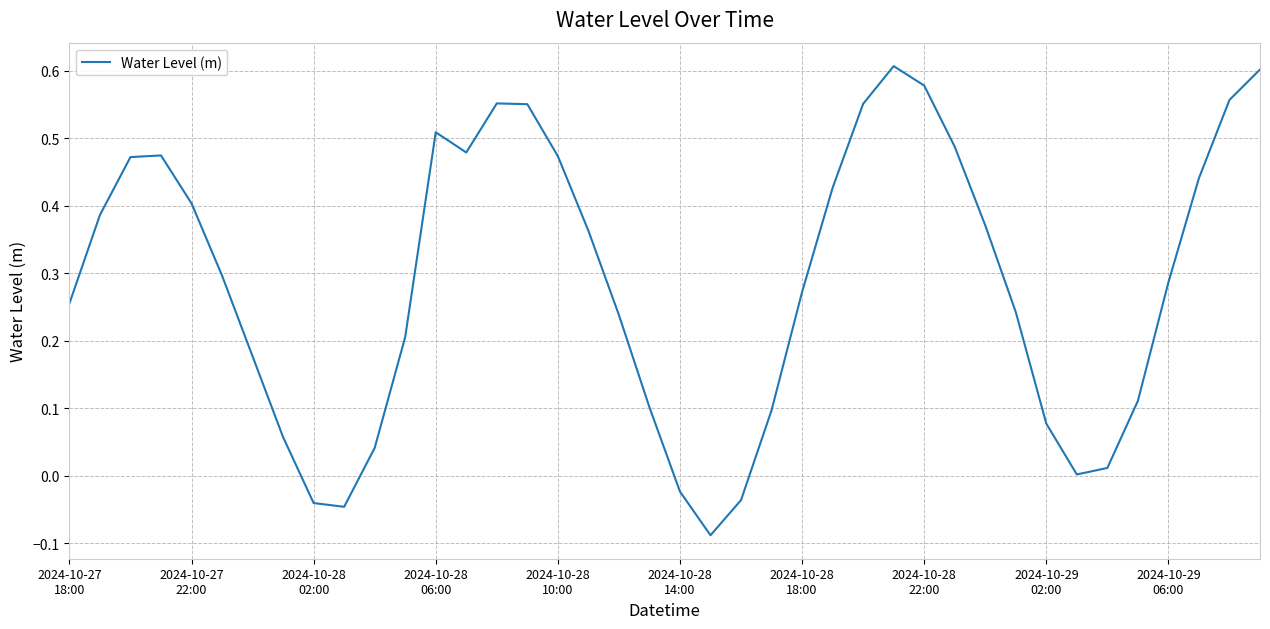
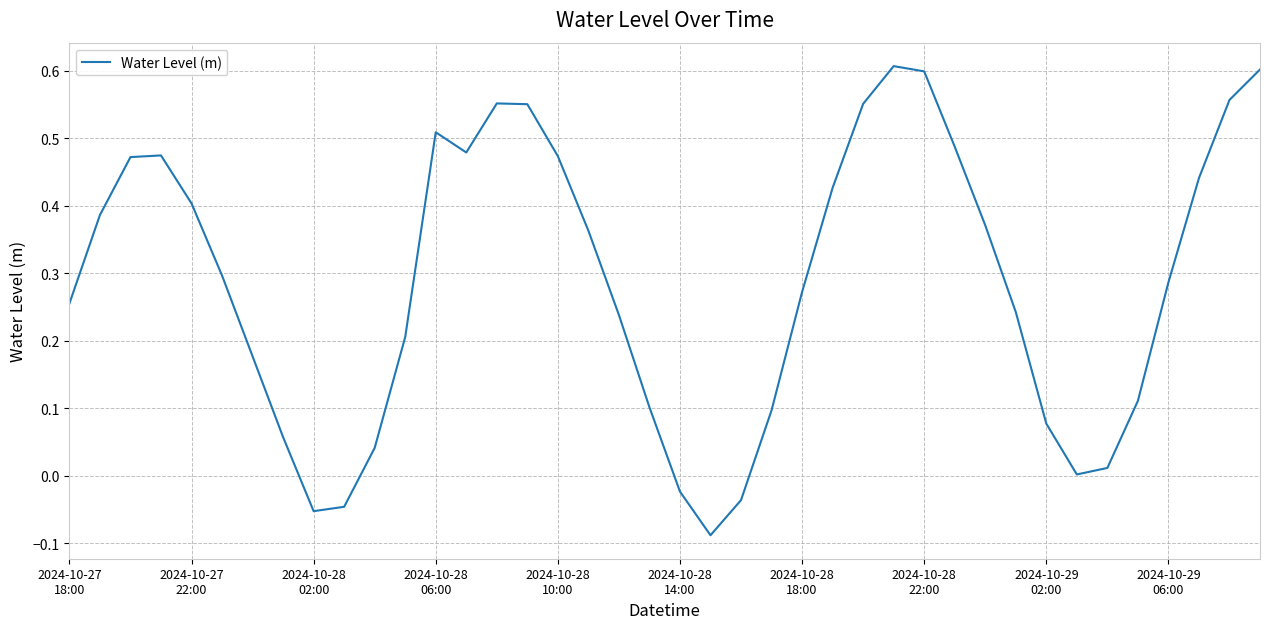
2024-10-28 02:00: -0.04 -> -0.05
2024-10-28 22:00: 0.58 -> 0.60
